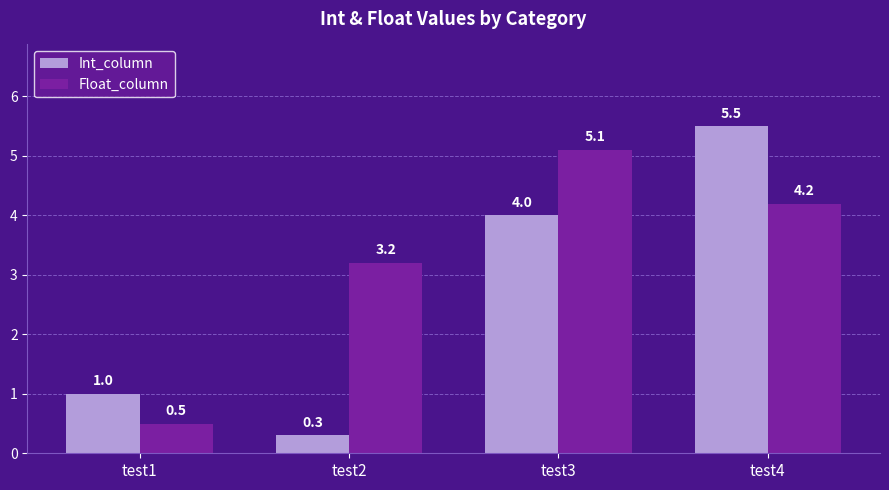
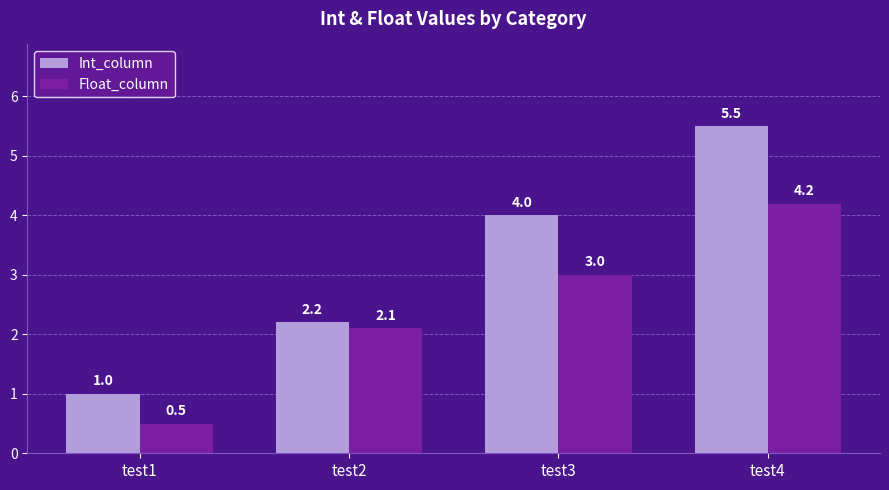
Int_column, test2: 0.3 -> 2.2
Float_column, test2: 3.2 -> 2.1
Float_column, test3: 5.1 -> 3.0
